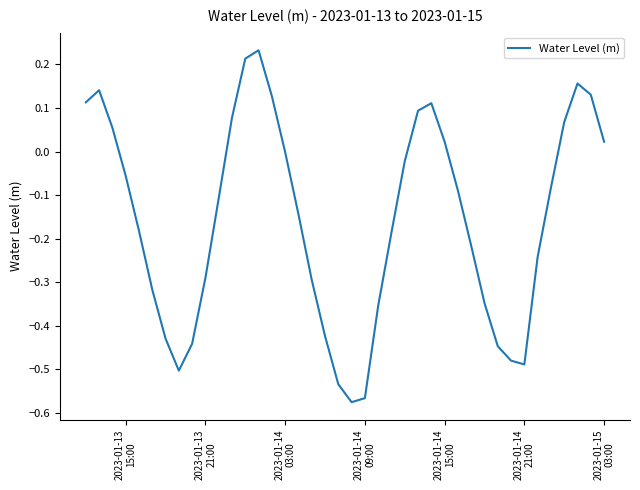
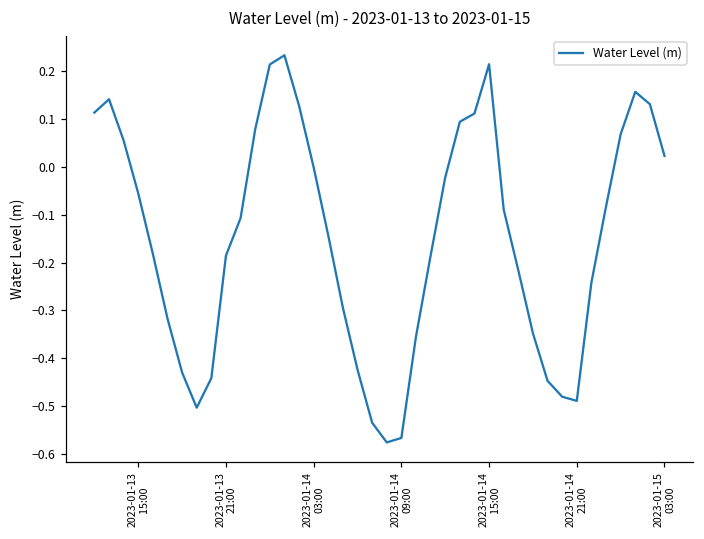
2023-01-13 21:00: -0.29 -> -0.19
2023-01-14 15:00: 0.02 -> 0.21
